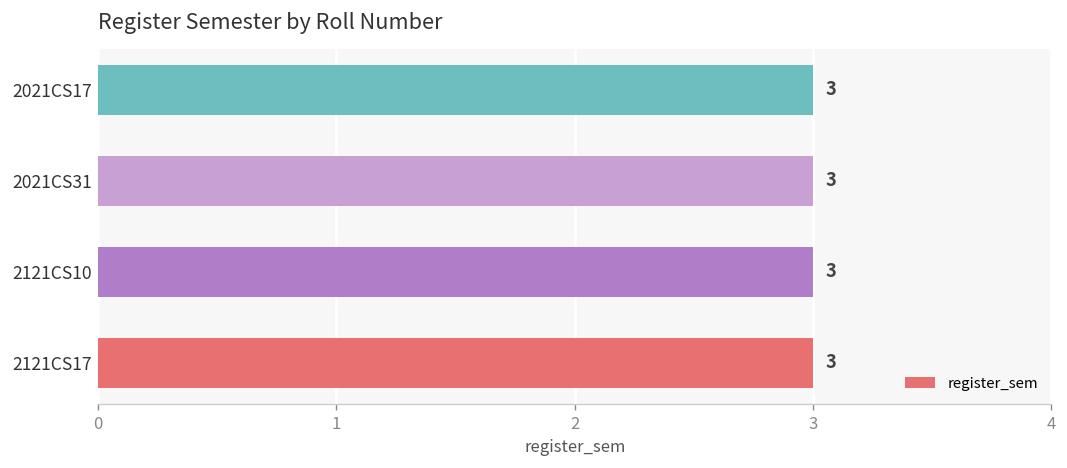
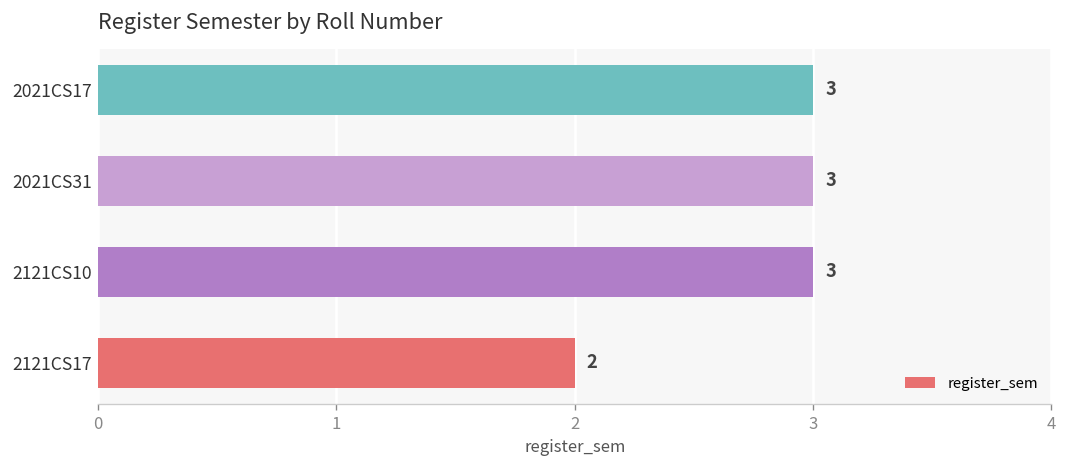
2121CS17: 3 -> 2
